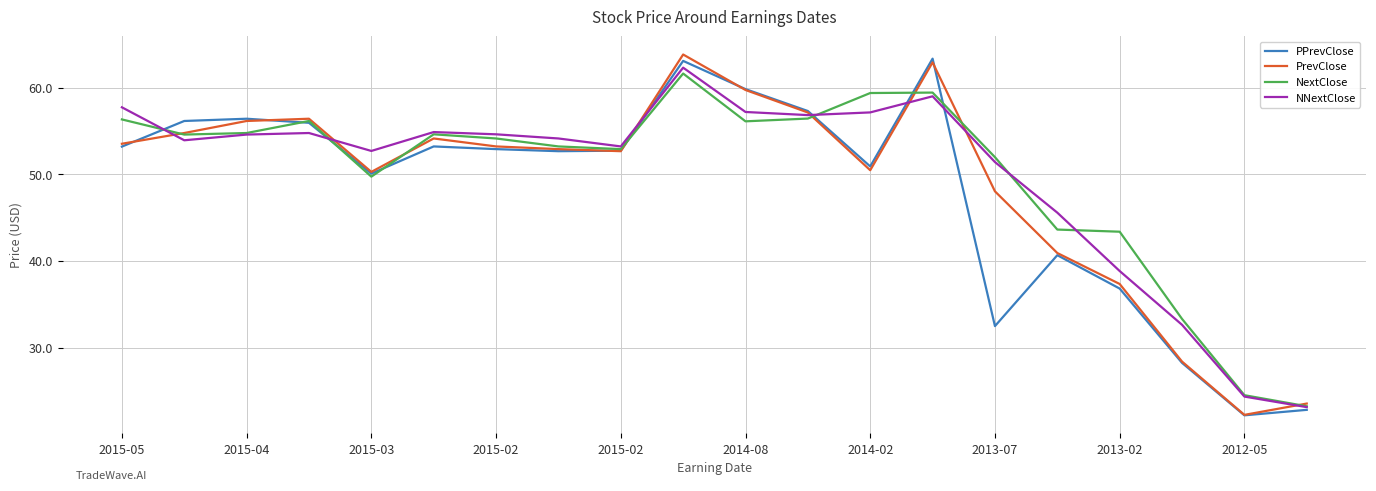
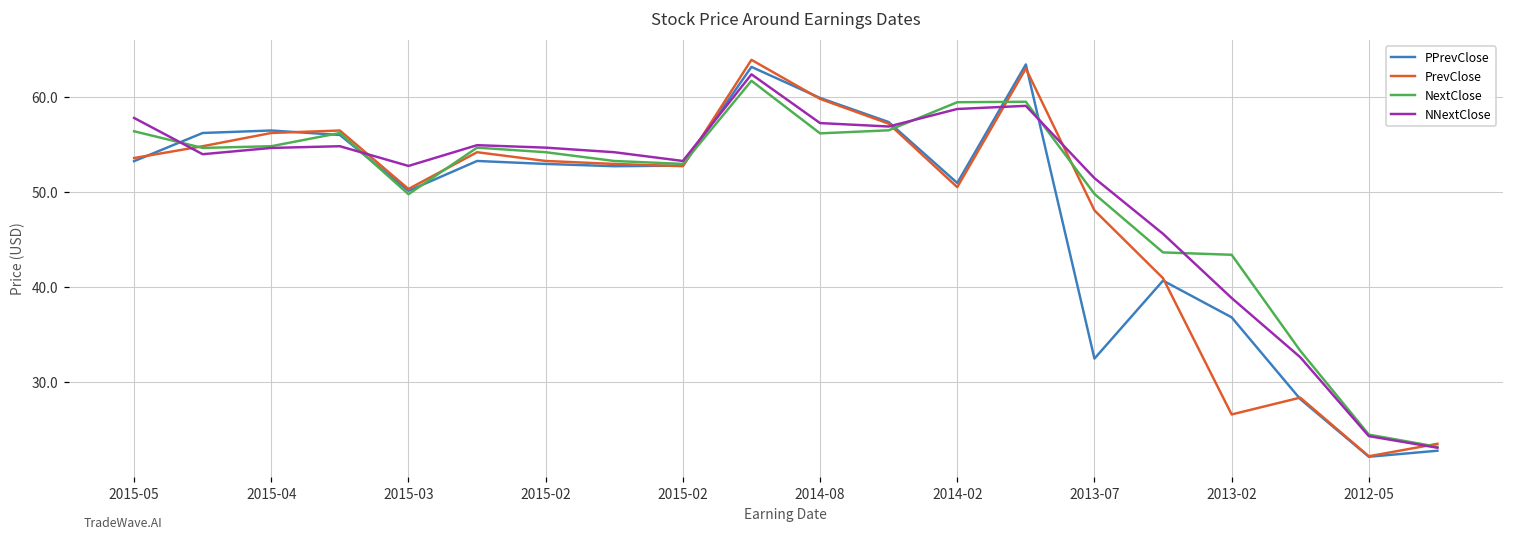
NNextClose, 2014-02: 57 -> 59
NextClose, 2013-07: 52 -> 50
PrevClose, 2013-02: 37 -> 27
